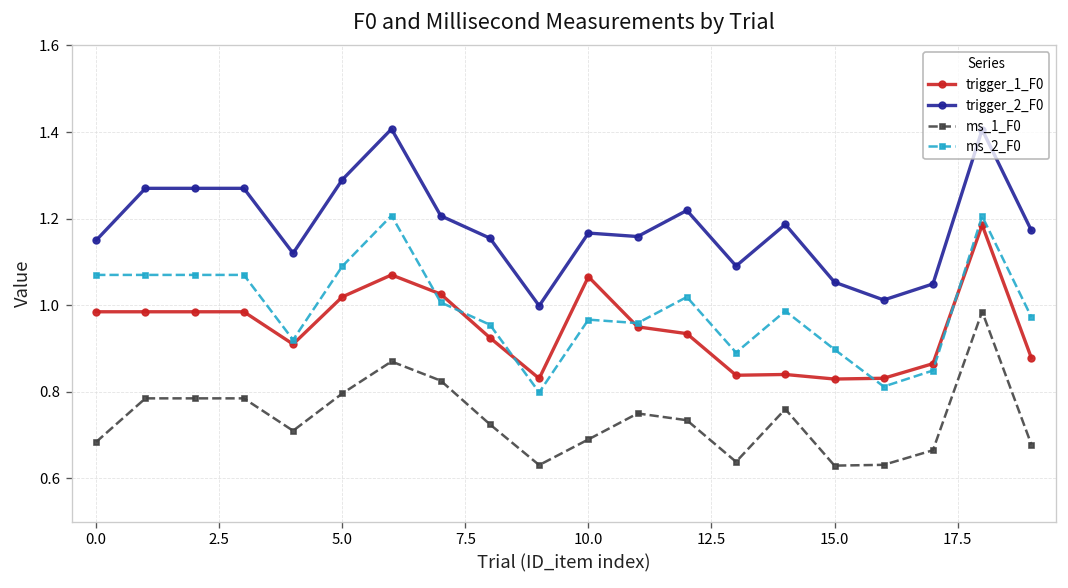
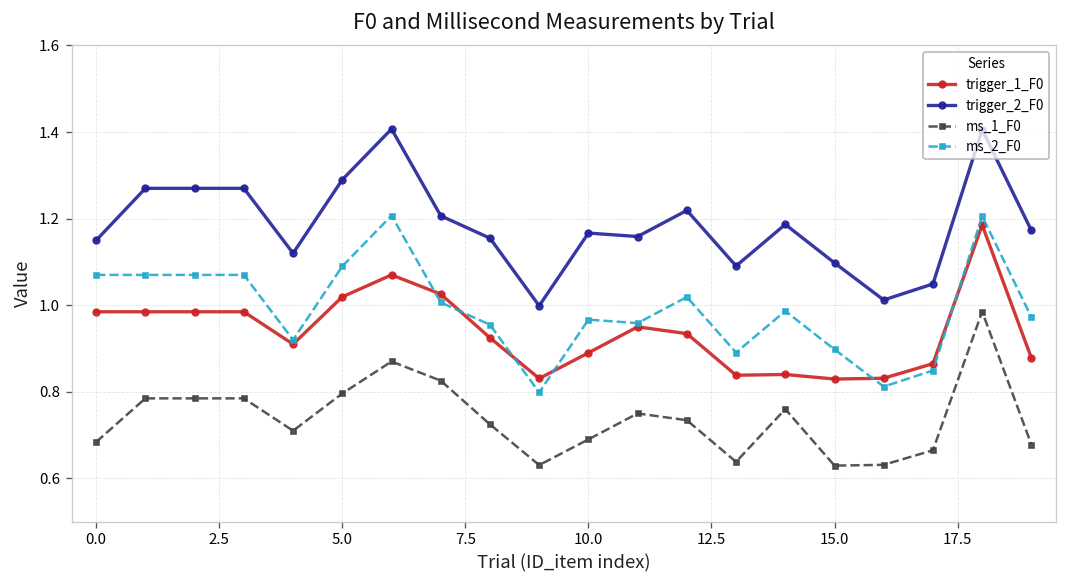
trigger_1_F0, 10.0: 1.07 -> 0.89
trigger_2_F0, 15.0: 1.05 -> 1.10
